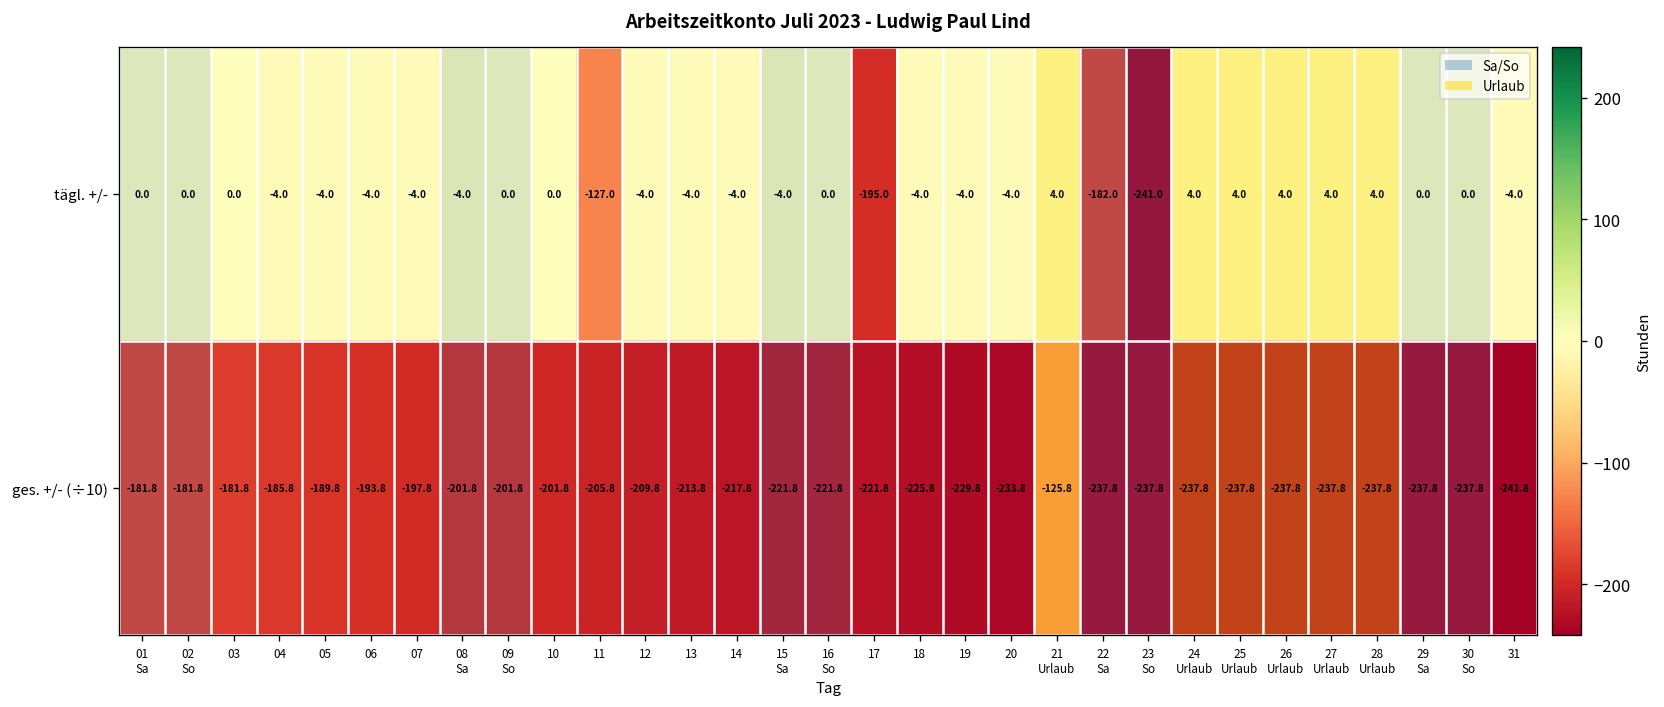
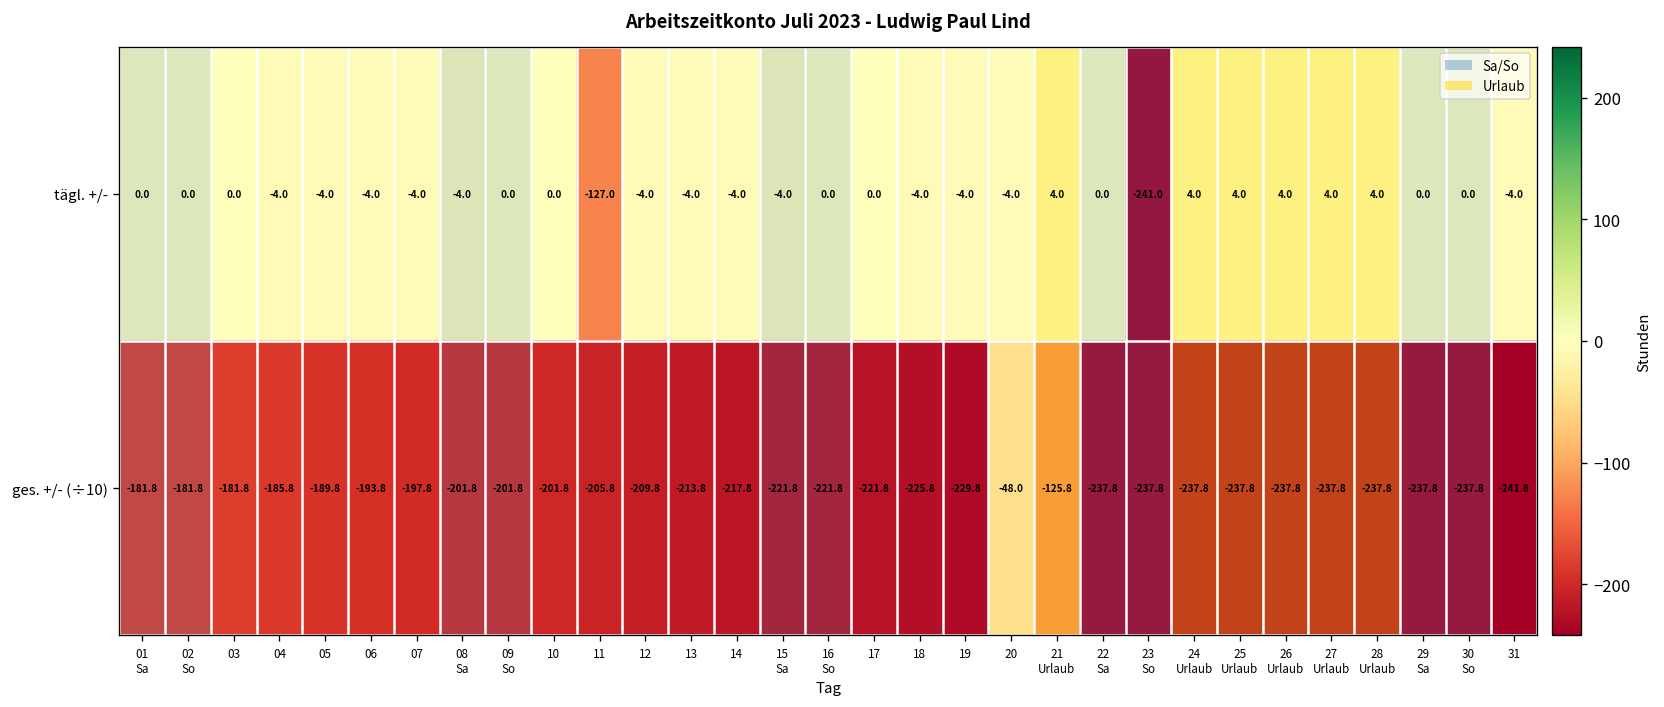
tägl. +/-, 17: -195.0 -> 0.0
tägl. +/-, 22 Sa: -182.0 -> 0.0
ges. +/- (÷10), 20: -233.8 -> -48.0
